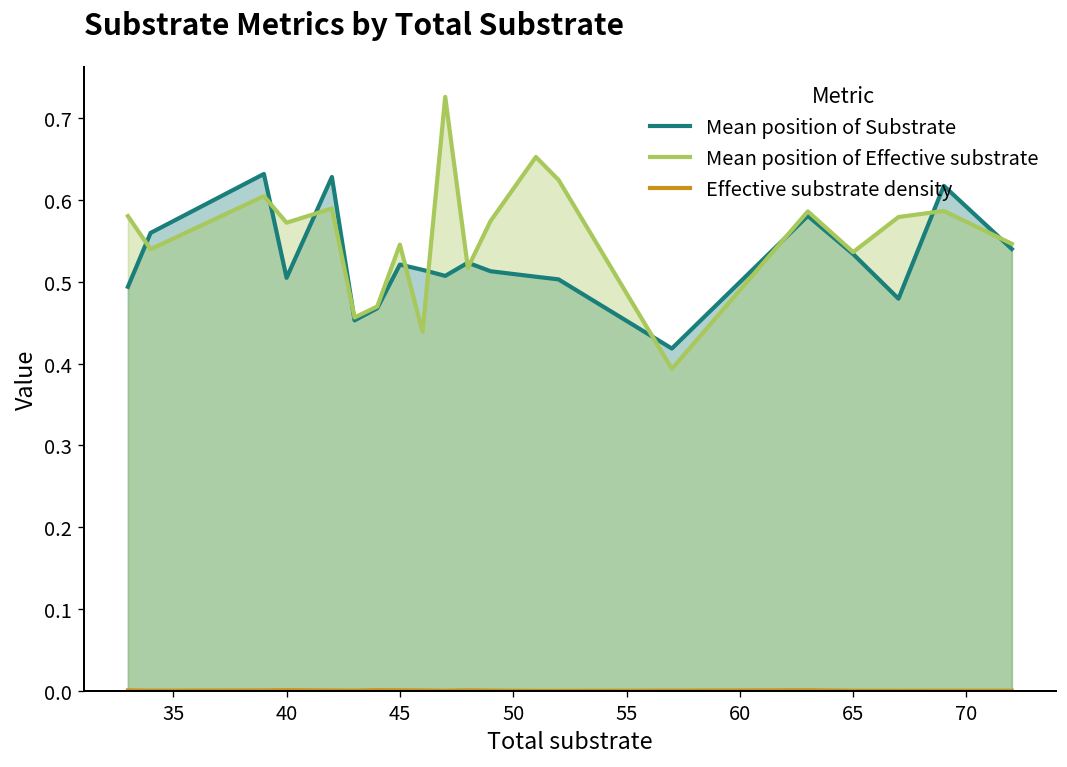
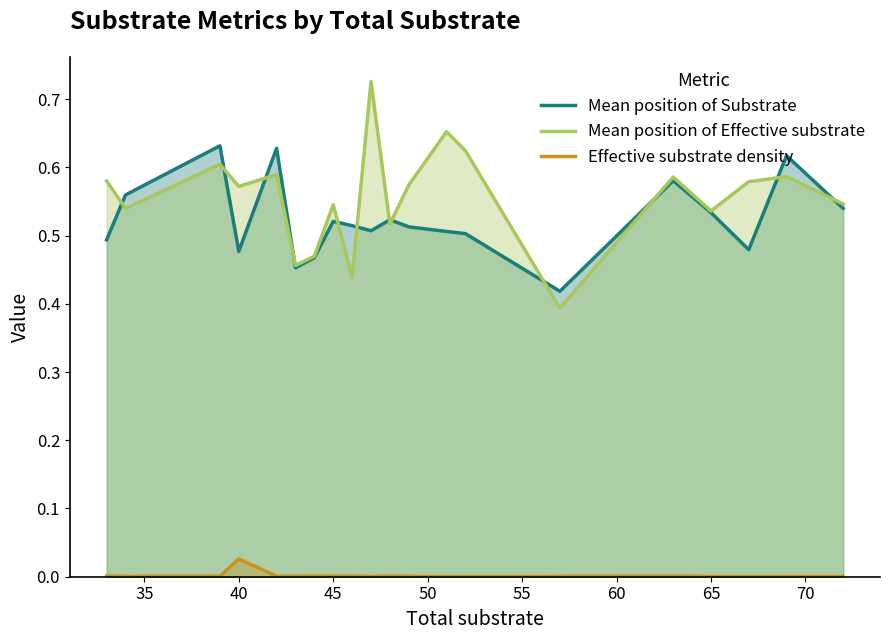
Mean position of Substrate, 40: 0.50 -> 0.48
Effective substrate density, 40: 0.00 -> 0.03
